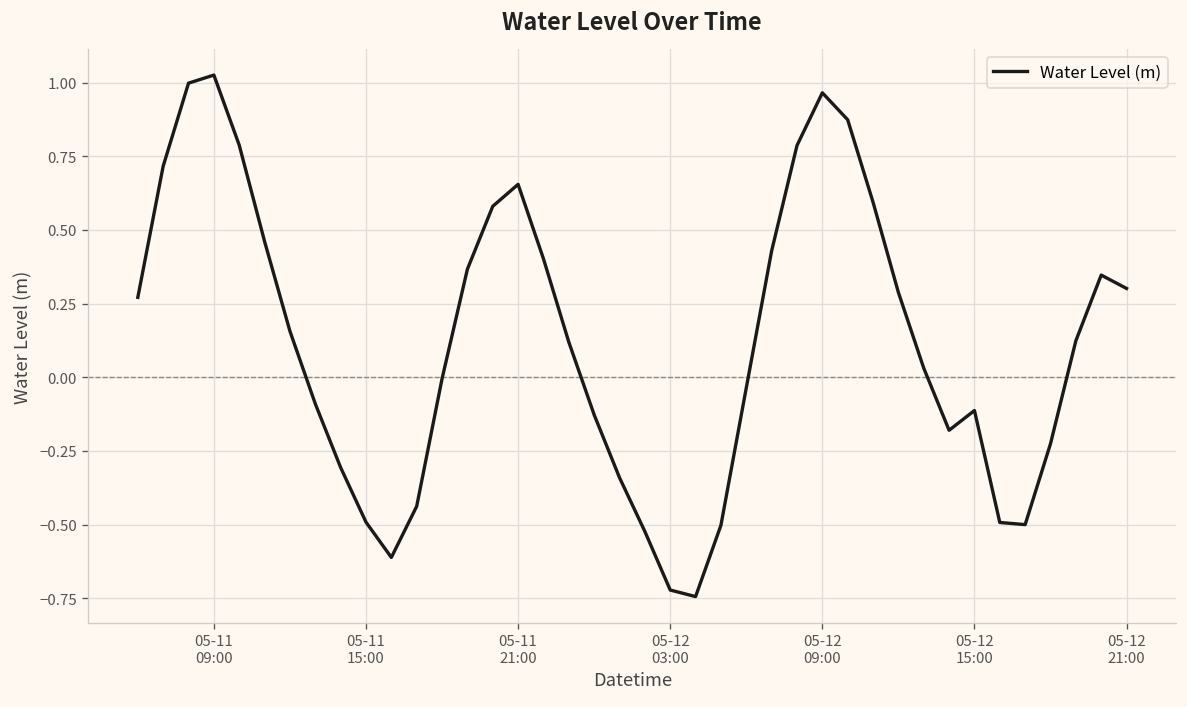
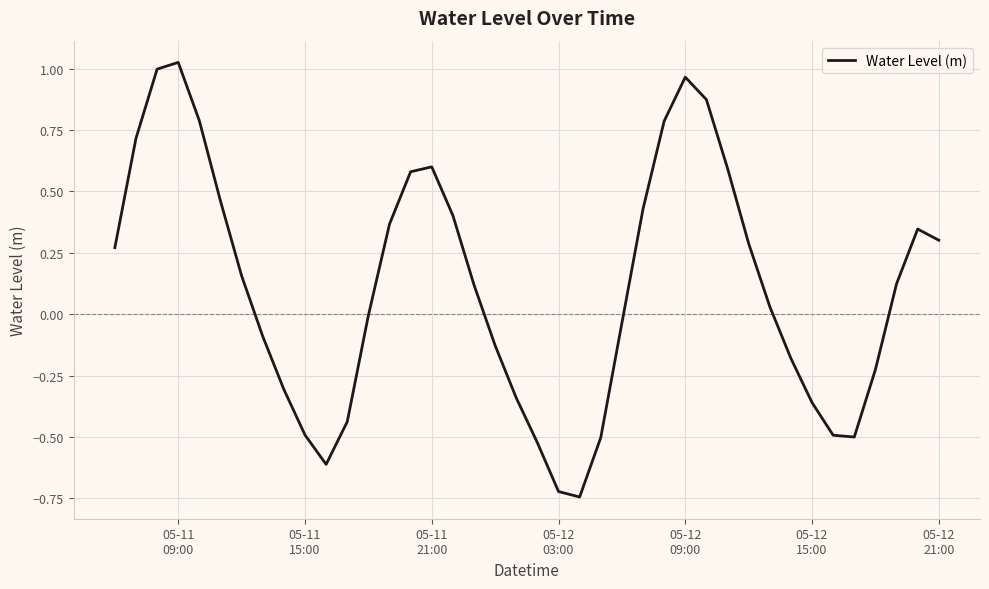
05-11 21:00: 0.65 -> 0.60
05-12 15:00: -0.11 -> -0.36
